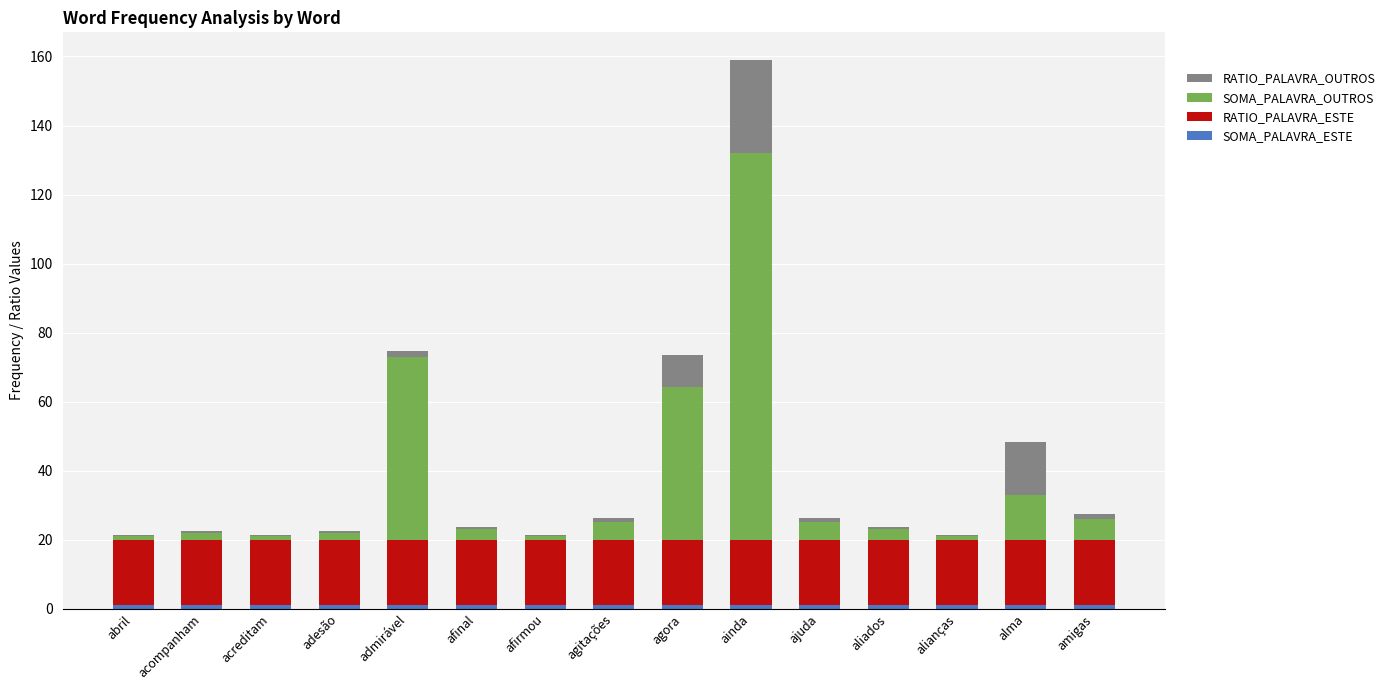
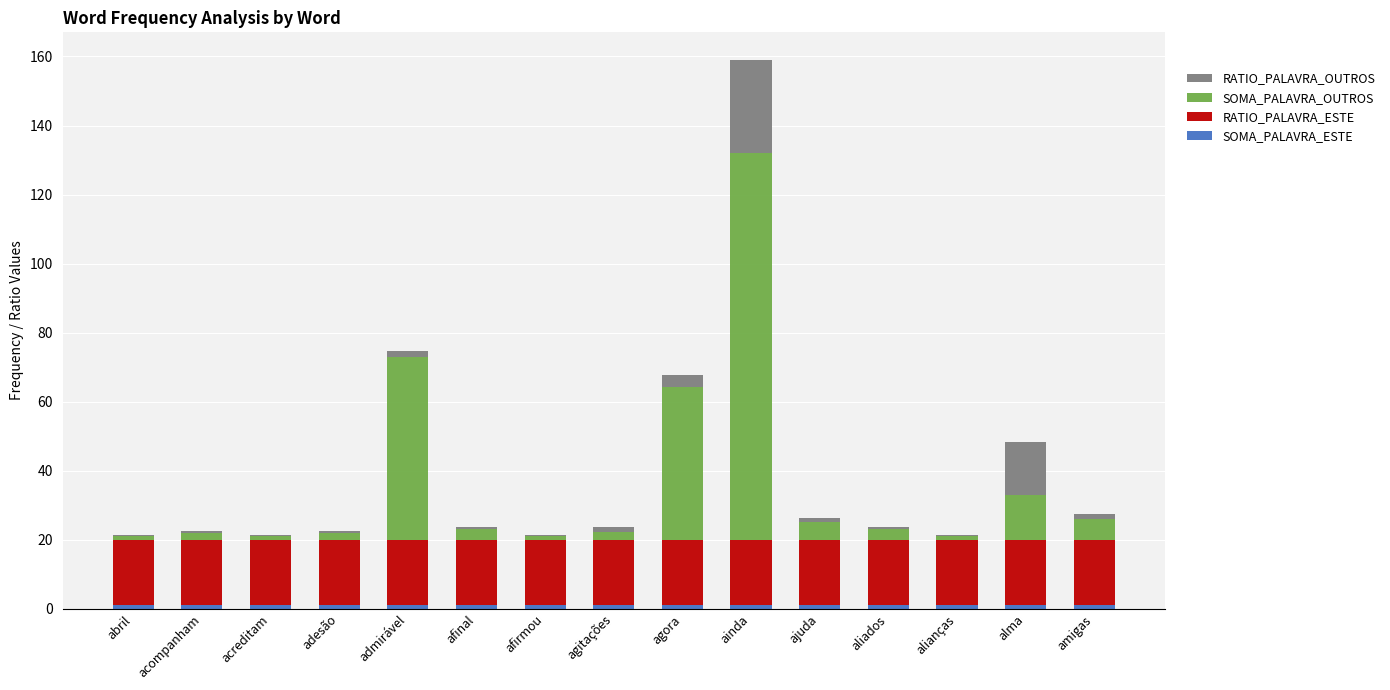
SOMA_PALAVRA_OUTROS, agitações: 5 -> 2
RATIO_PALAVRA_OUTROS, agora: 9 -> 3
